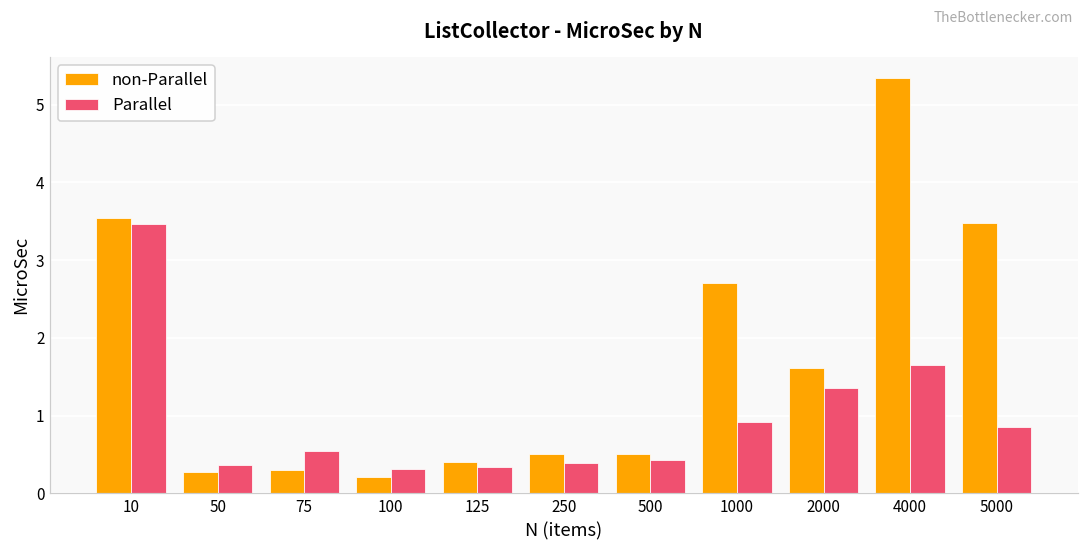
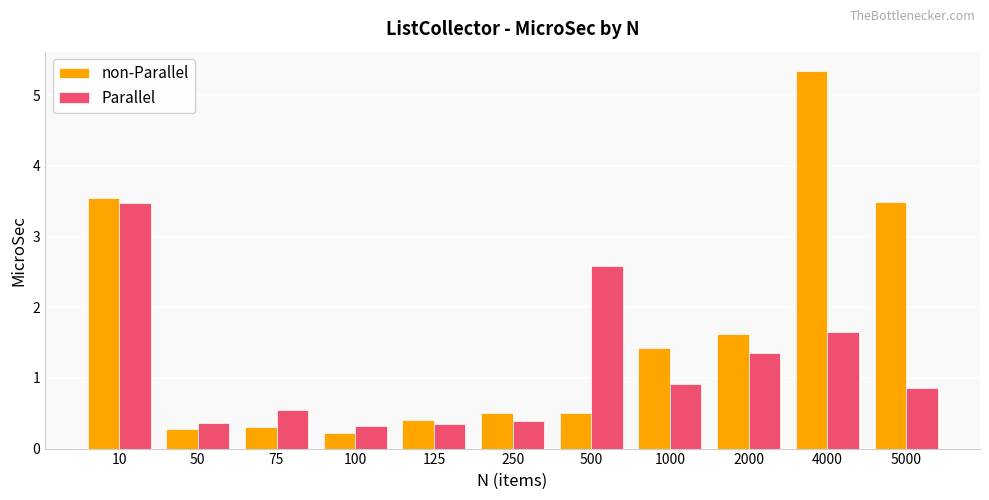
Parallel, 500: 0.4 -> 2.6
non-Parallel, 1000: 2.7 -> 1.4
